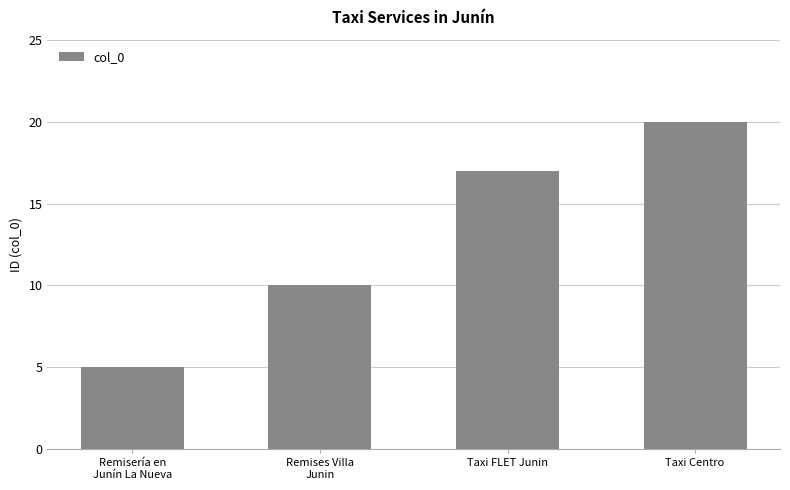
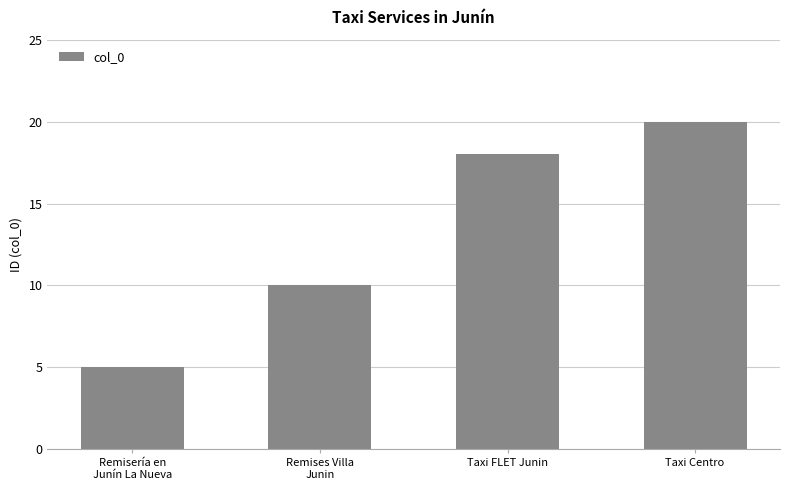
Taxi FLET Junin: 17 -> 18
